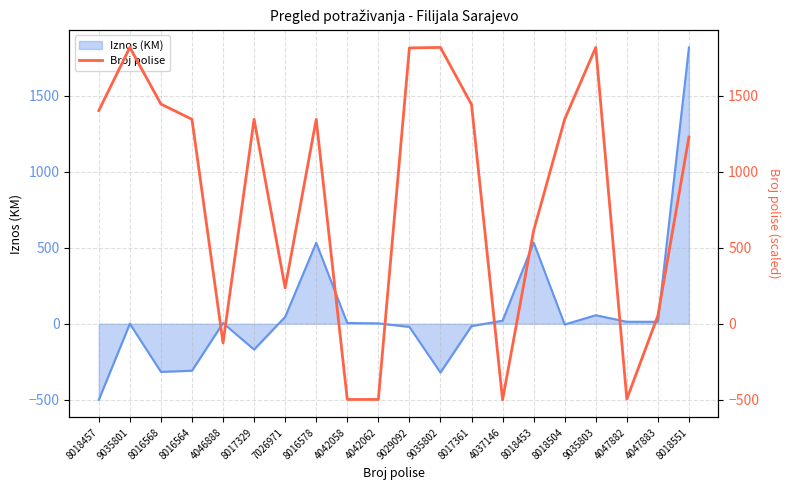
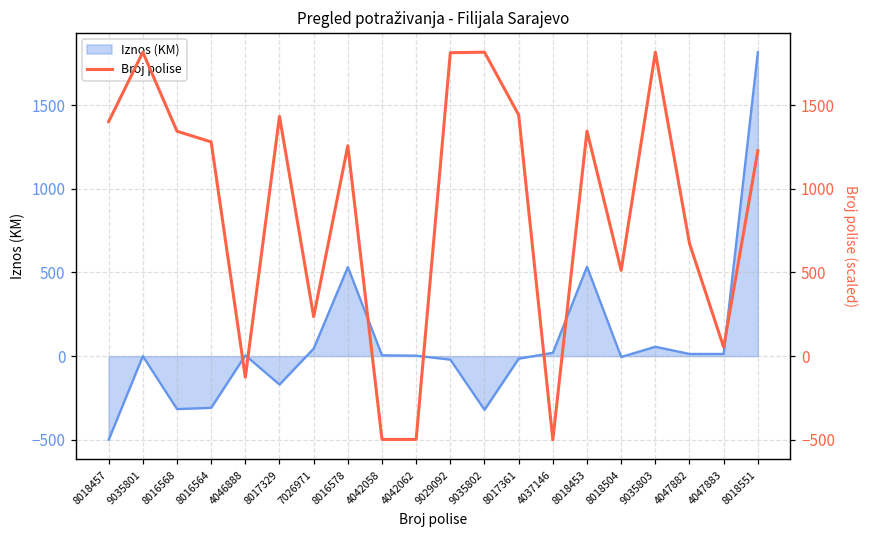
Broj polise, 8016568: 1440 -> 1340
Broj polise, 8016564: 1340 -> 1280
Broj polise, 8017329: 1340 -> 1430
Broj polise, 8016578: 1340 -> 1260
Broj polise, 8018453: 610 -> 1340
Broj polise, 8018504: 1340 -> 510
Broj polise, 4047882: -500 -> 670
